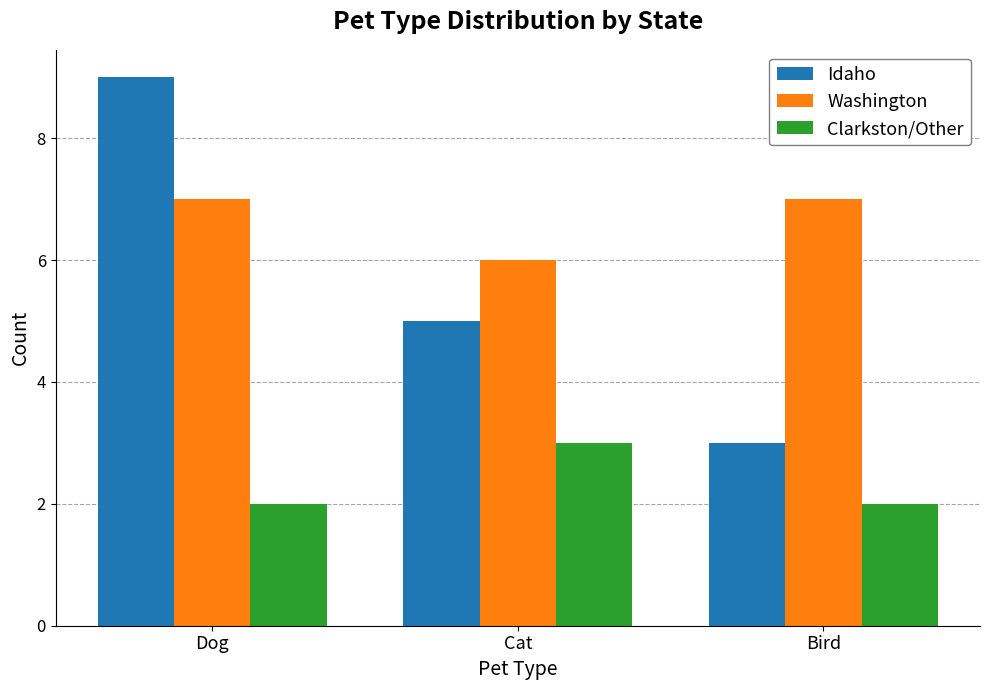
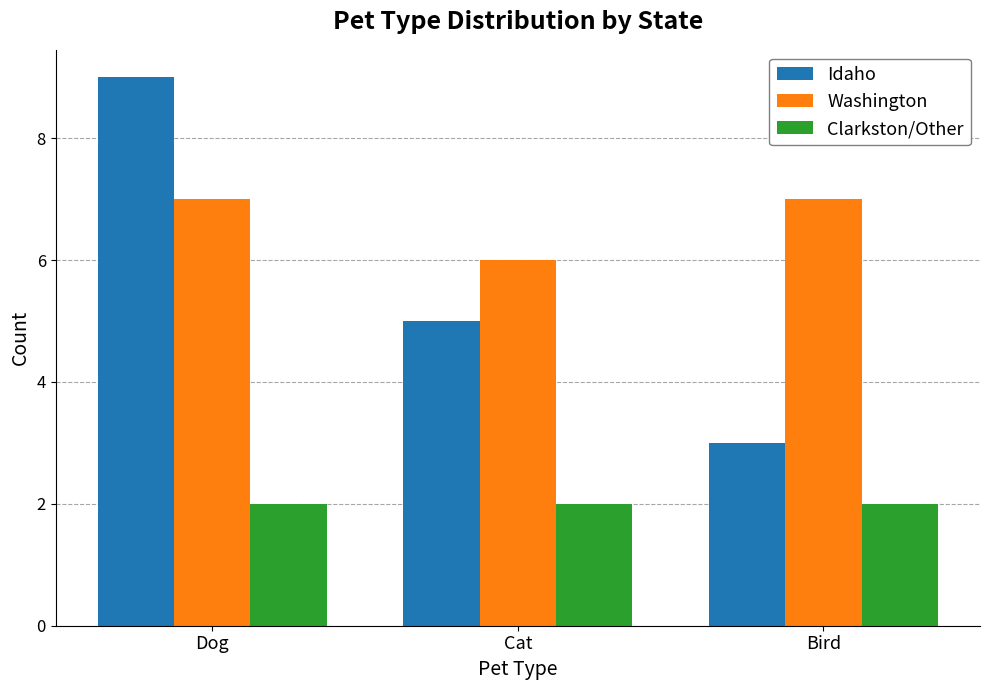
Clarkston/Other, Cat: 3 -> 2
